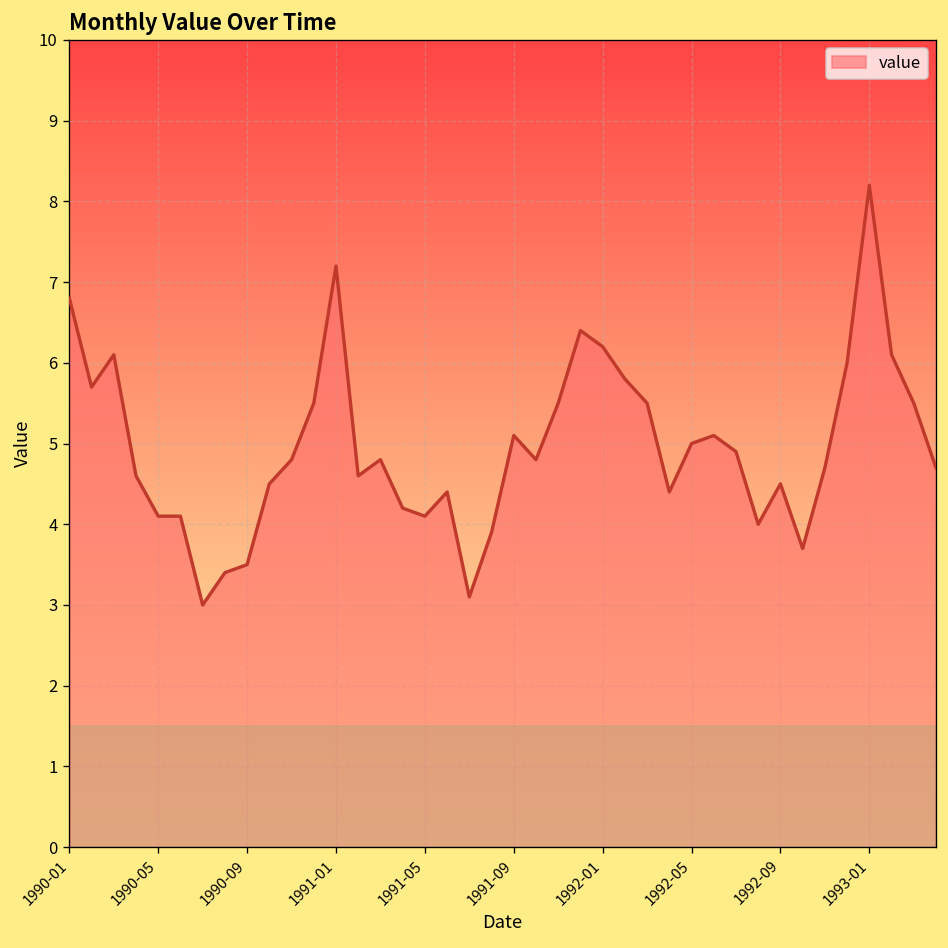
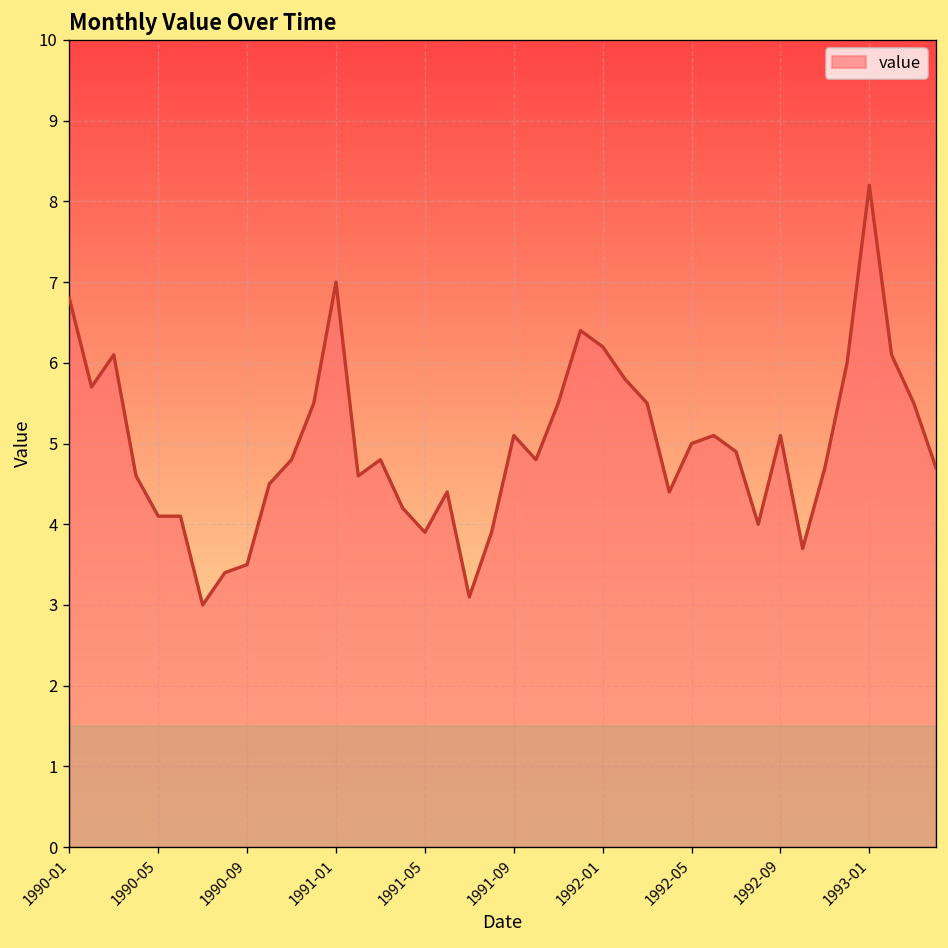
1991-01: 7.2 -> 7.0
1991-05: 4.1 -> 3.9
1992-09: 4.5 -> 5.1
